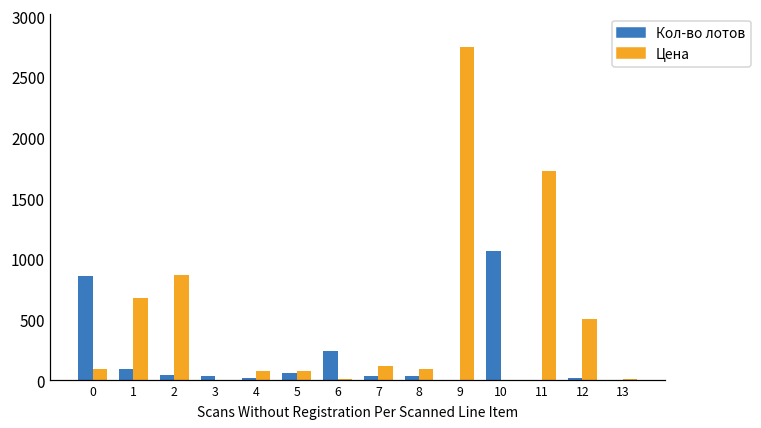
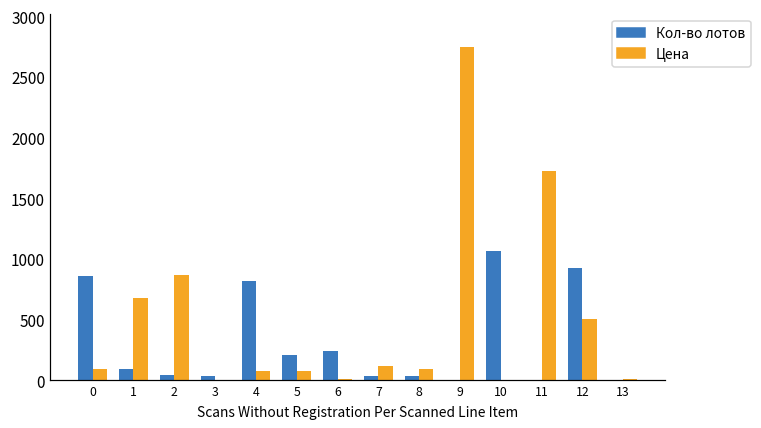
Кол-во лотов, 4: 20 -> 820
Кол-во лотов, 5: 60 -> 210
Кол-во лотов, 12: 20 -> 930
